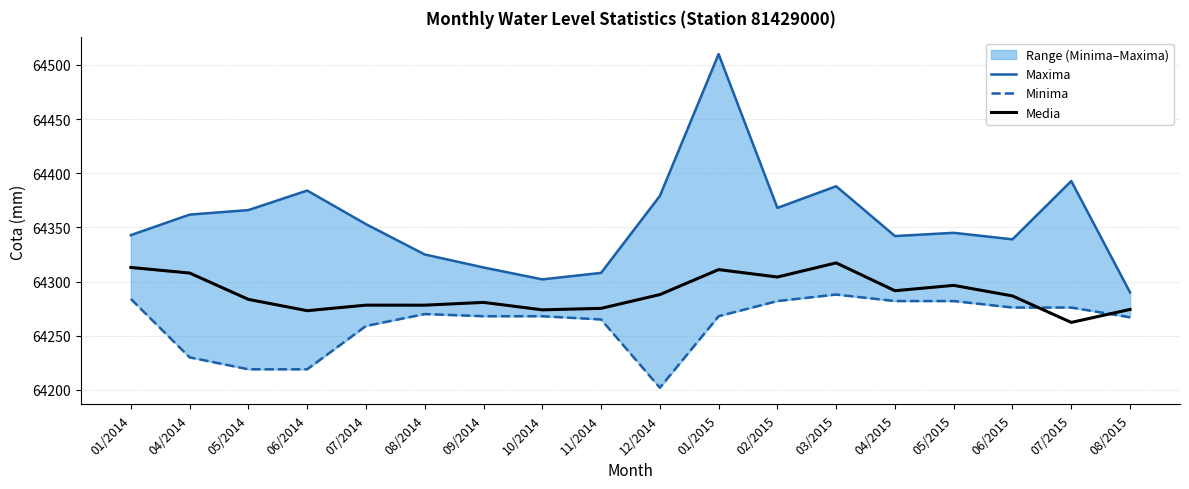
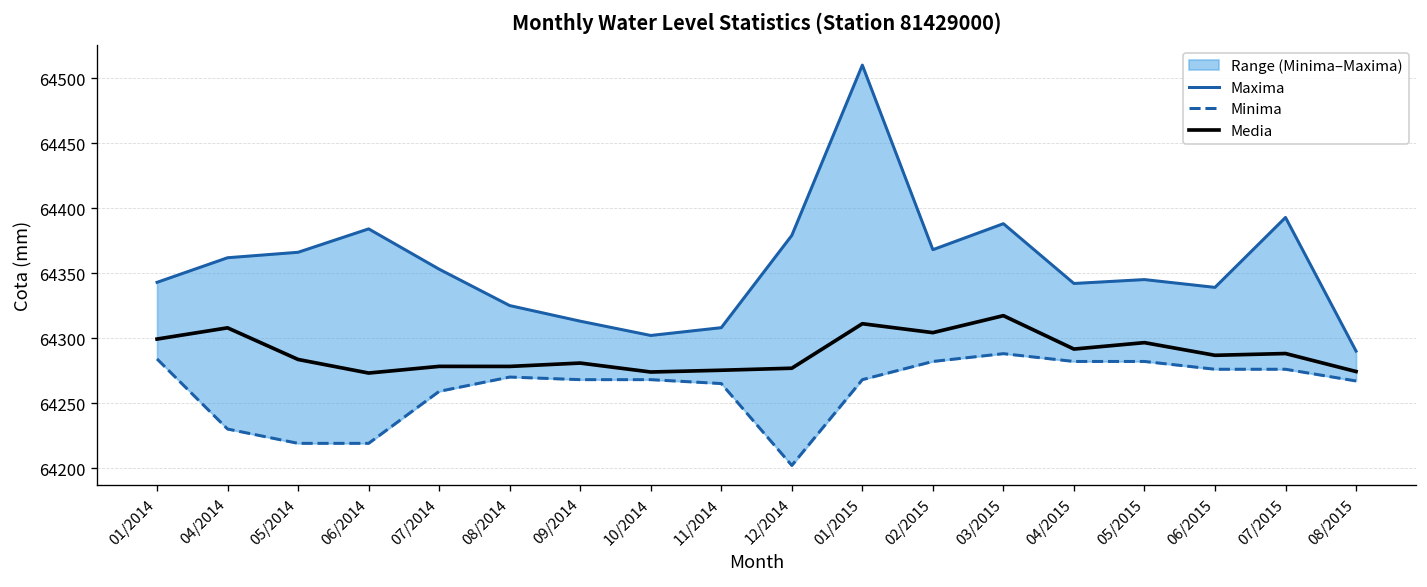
Media, 01/2014: 64313 -> 64299
Media, 12/2014: 64288 -> 64277
Media, 07/2015: 64262 -> 64288
